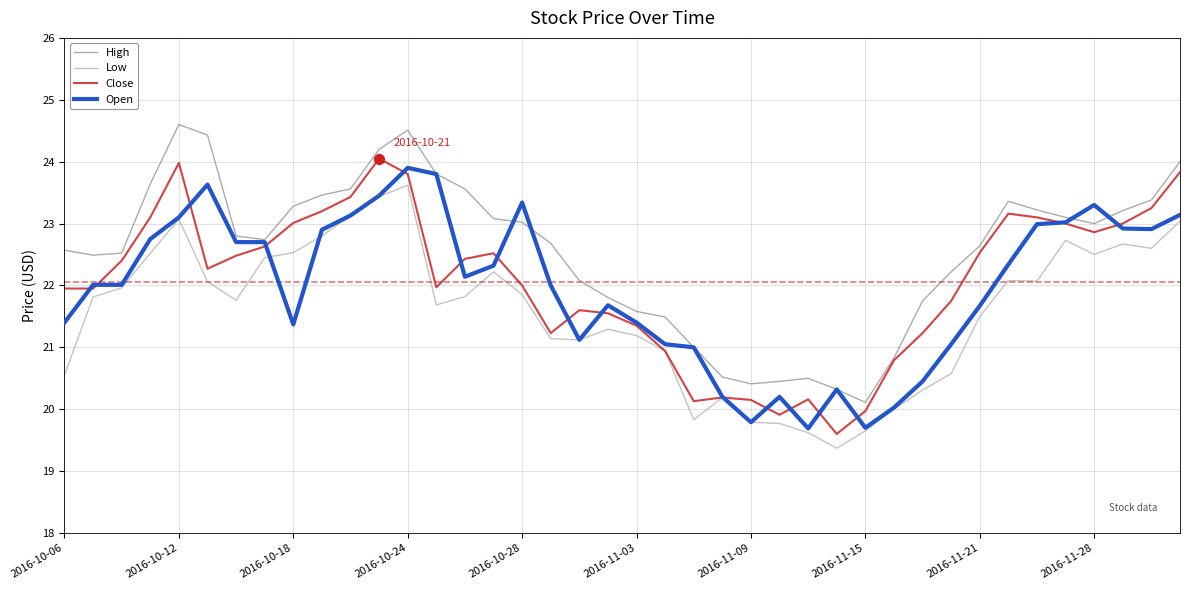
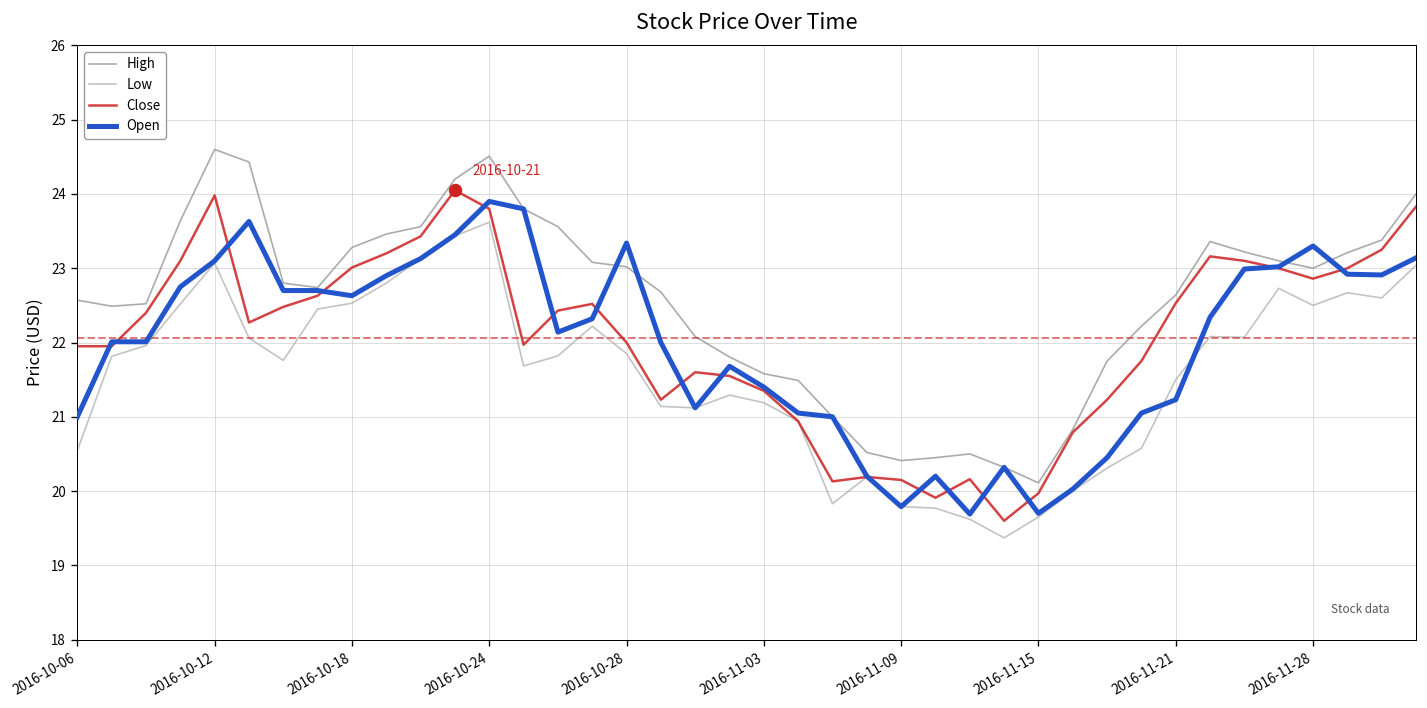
Open, 2016-10-06: 21.4 -> 21.0
Open, 2016-10-18: 21.4 -> 22.6
Open, 2016-11-21: 21.7 -> 21.2
